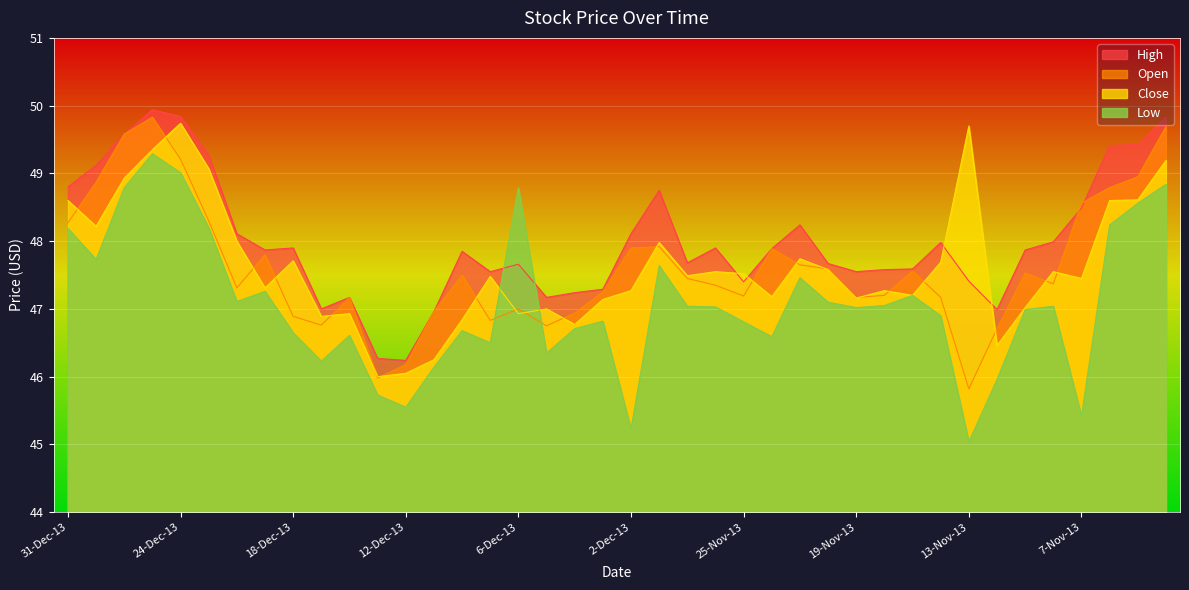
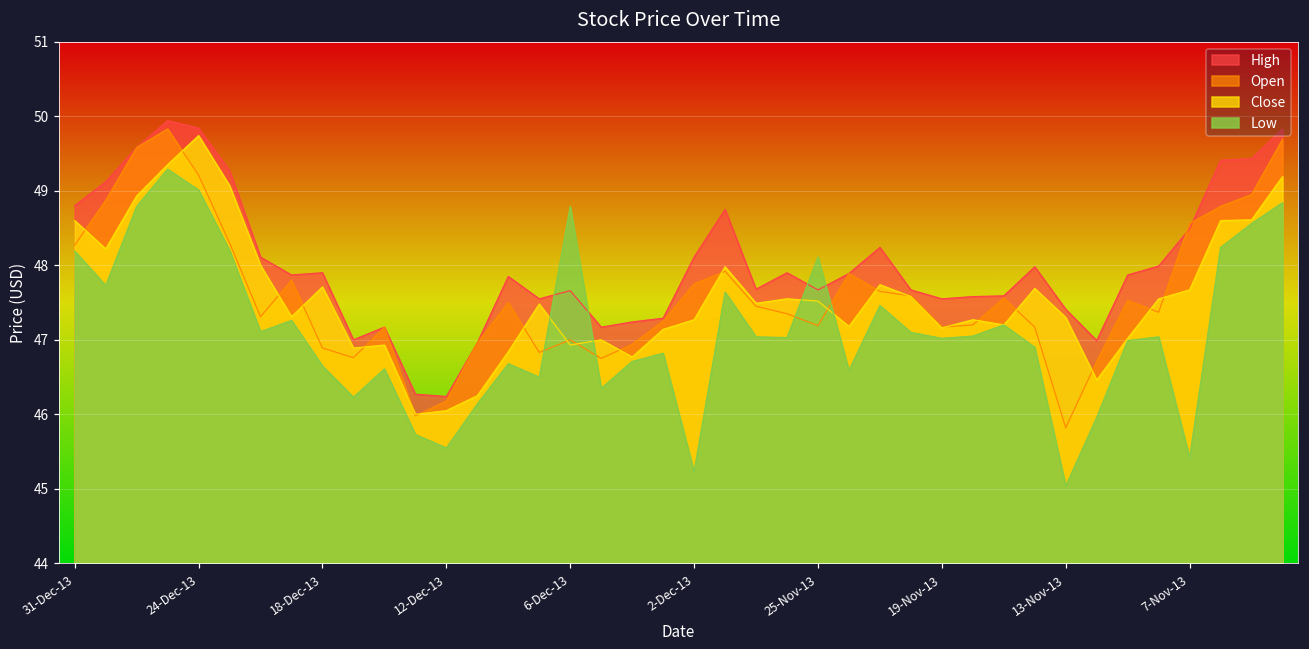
Open, 2-Dec-13: 47.9 -> 47.8
High, 25-Nov-13: 47.4 -> 47.7
Low, 25-Nov-13: 46.8 -> 48.1
Close, 13-Nov-13: 49.7 -> 47.3
Close, 7-Nov-13: 47.5 -> 47.7
